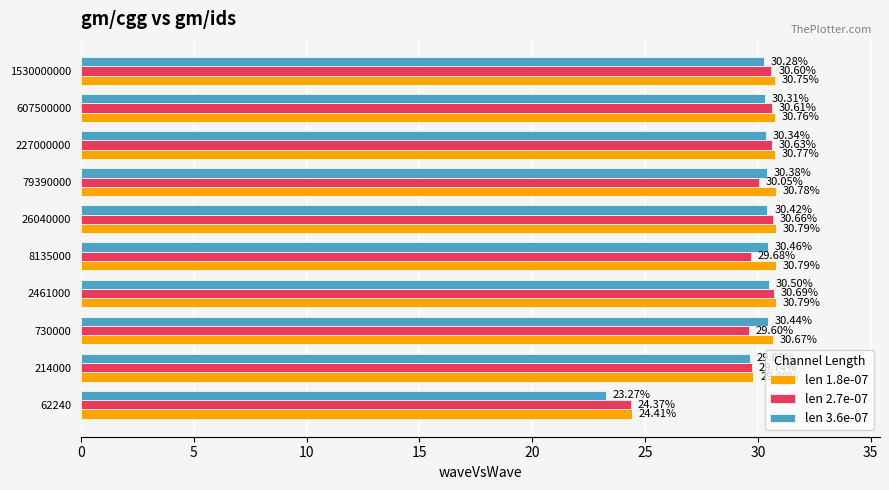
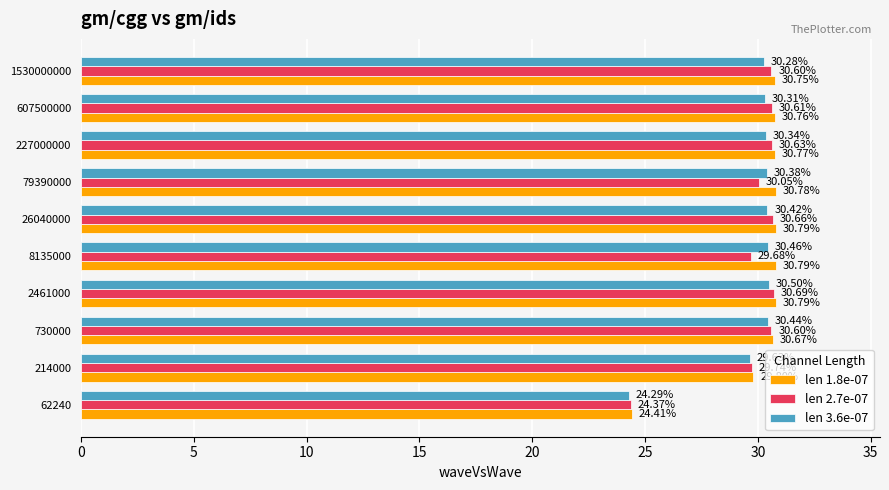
len 2.7e-07, 730000: 29.60% -> 30.60%
len 3.6e-07, 62240: 23.27% -> 24.29%
